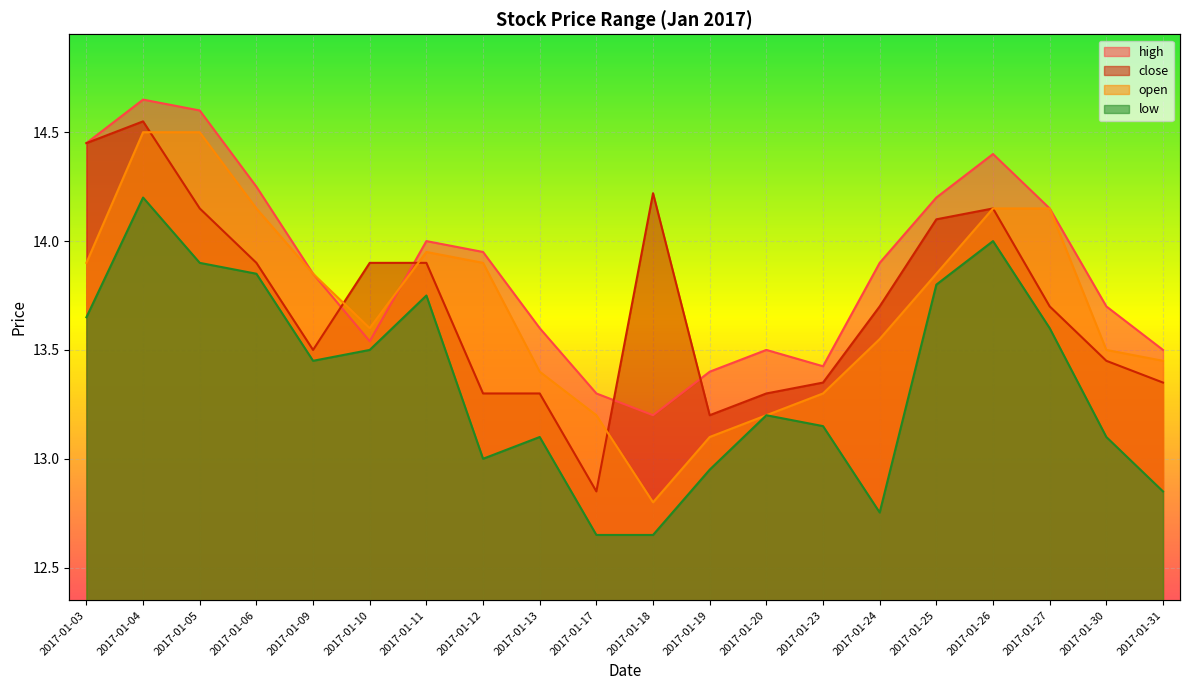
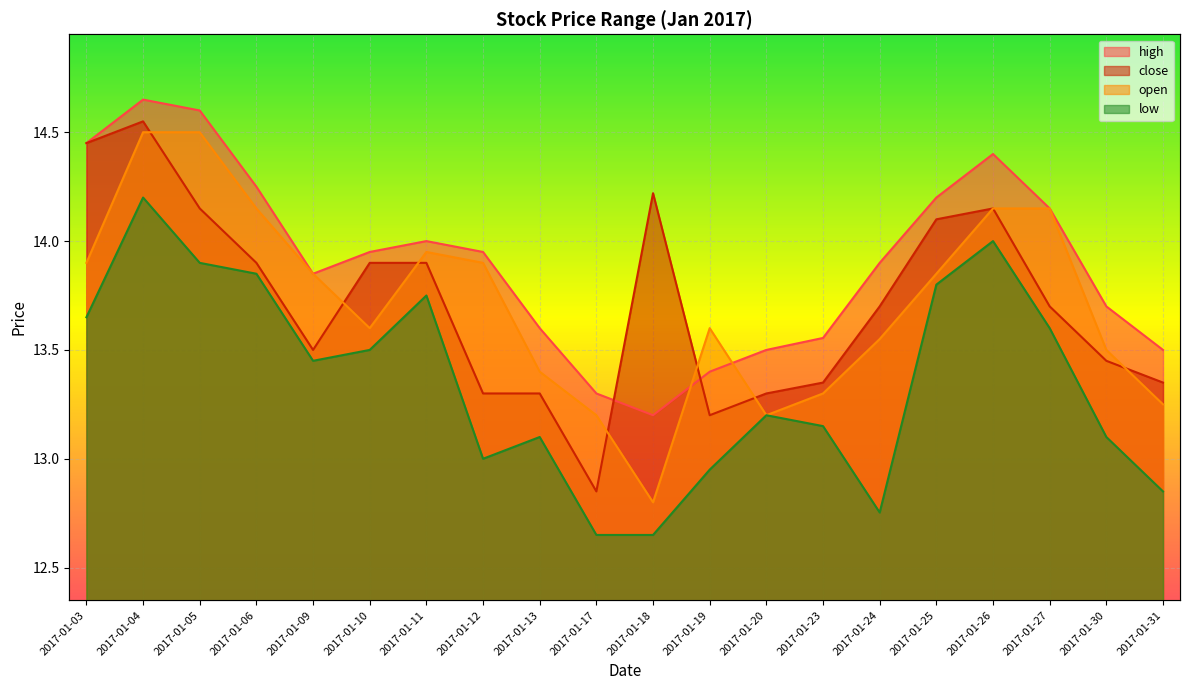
high, 2017-01-10: 13.54 -> 13.95
open, 2017-01-19: 13.1 -> 13.6
high, 2017-01-23: 13.43 -> 13.56
open, 2017-01-31: 13.45 -> 13.25
